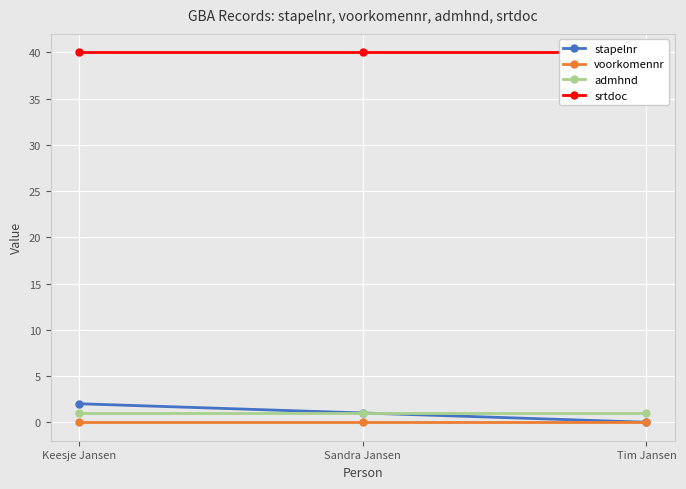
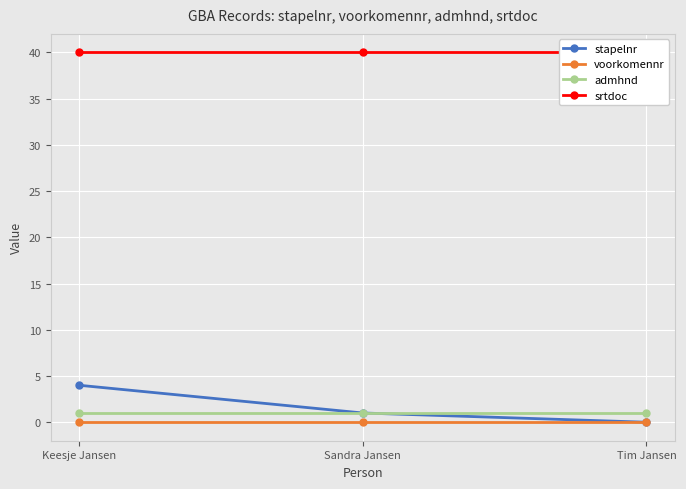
stapelnr, Keesje Jansen: 2 -> 4
